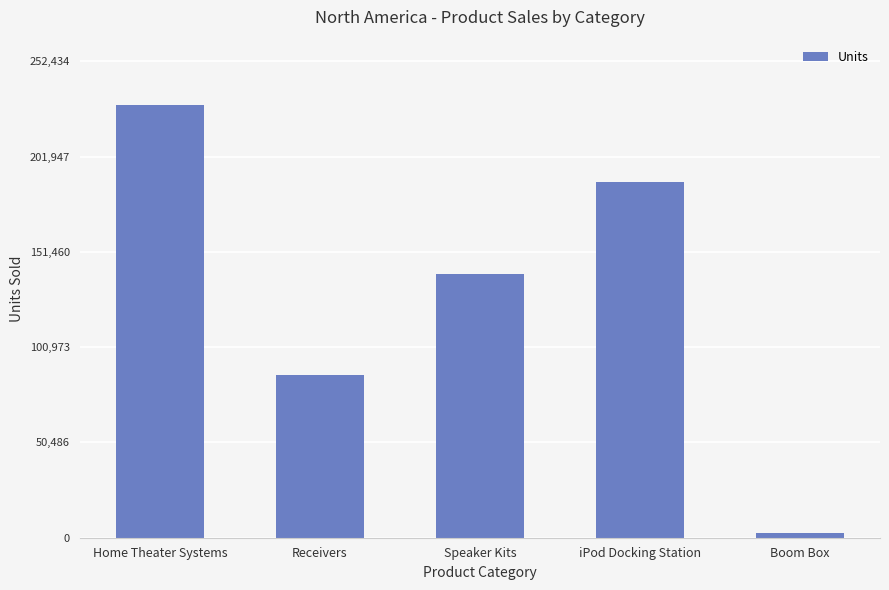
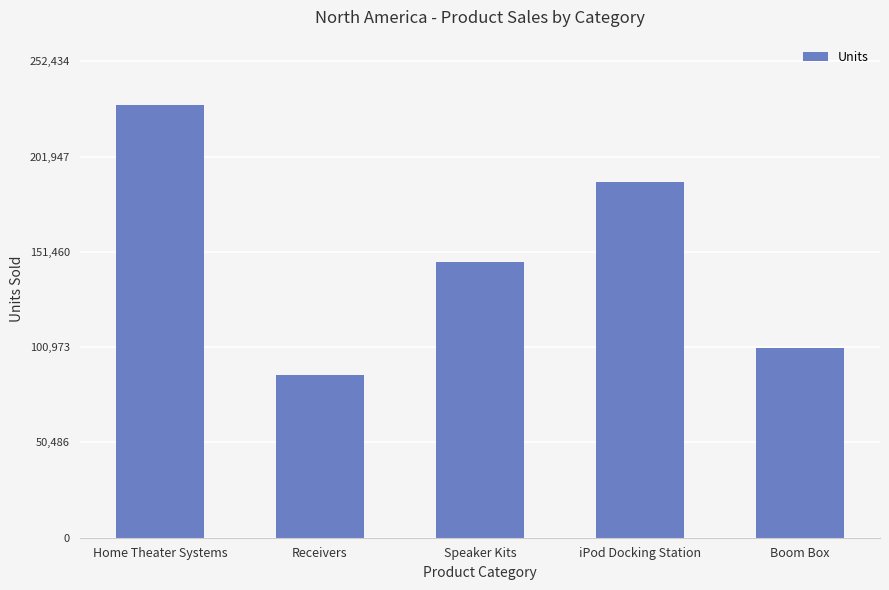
Speaker Kits: 140,000 -> 146,000
Boom Box: 2,000 -> 101,000
